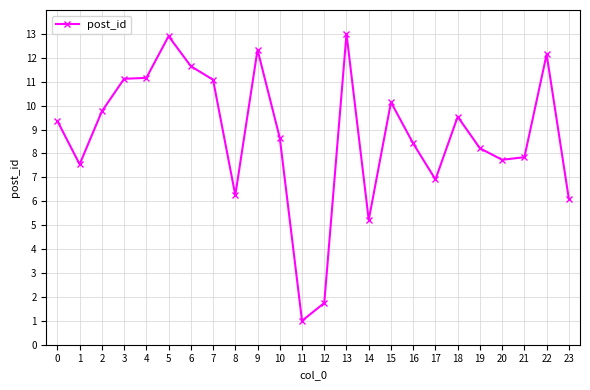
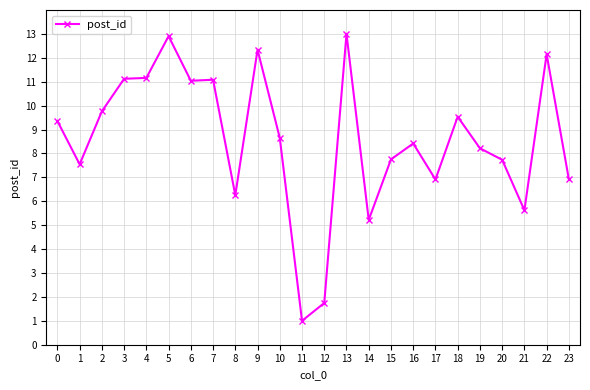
6: 11.6 -> 11.0
15: 10.1 -> 7.8
21: 7.8 -> 5.6
23: 6.1 -> 6.9
